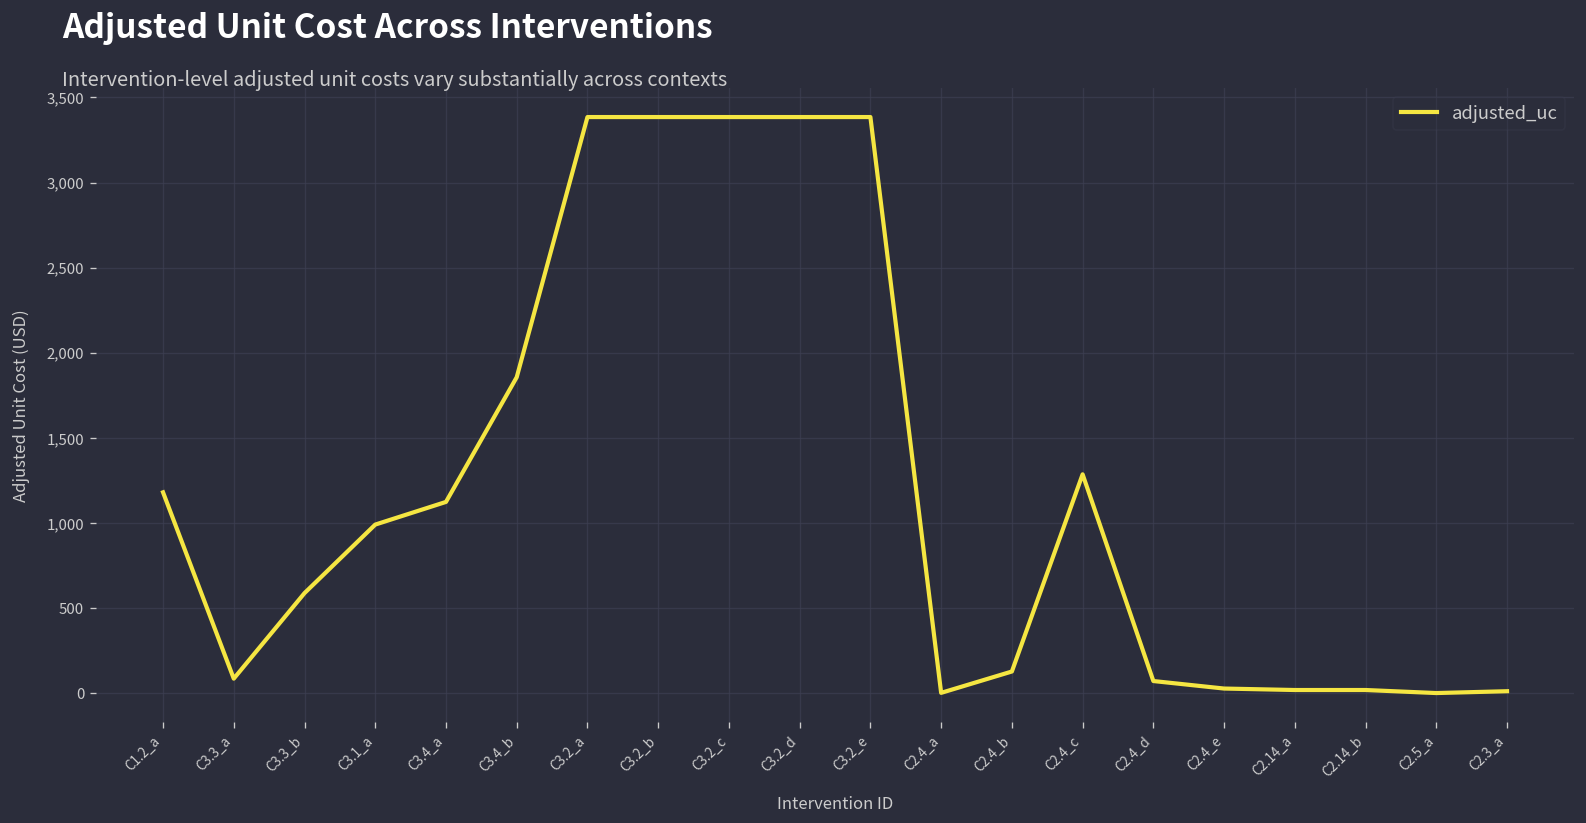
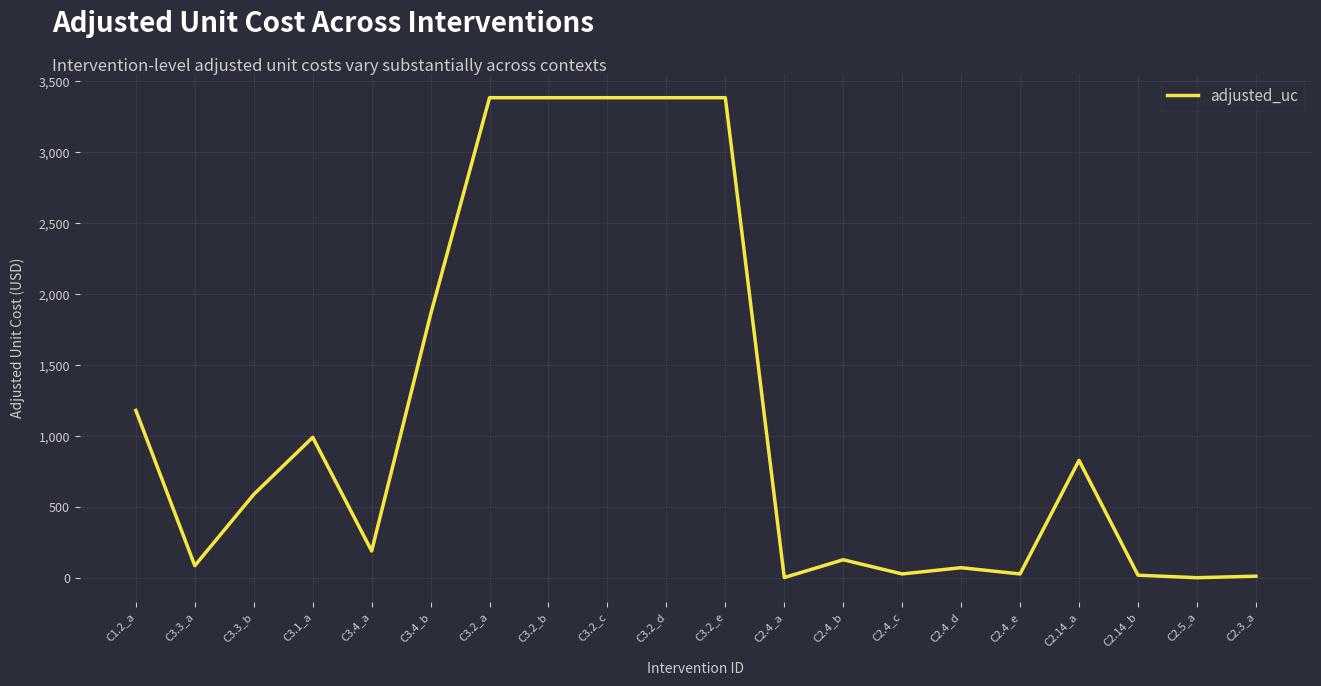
C3.4_a: 1,120 -> 190
C2.4_c: 1,290 -> 30
C2.14_a: 20 -> 830
